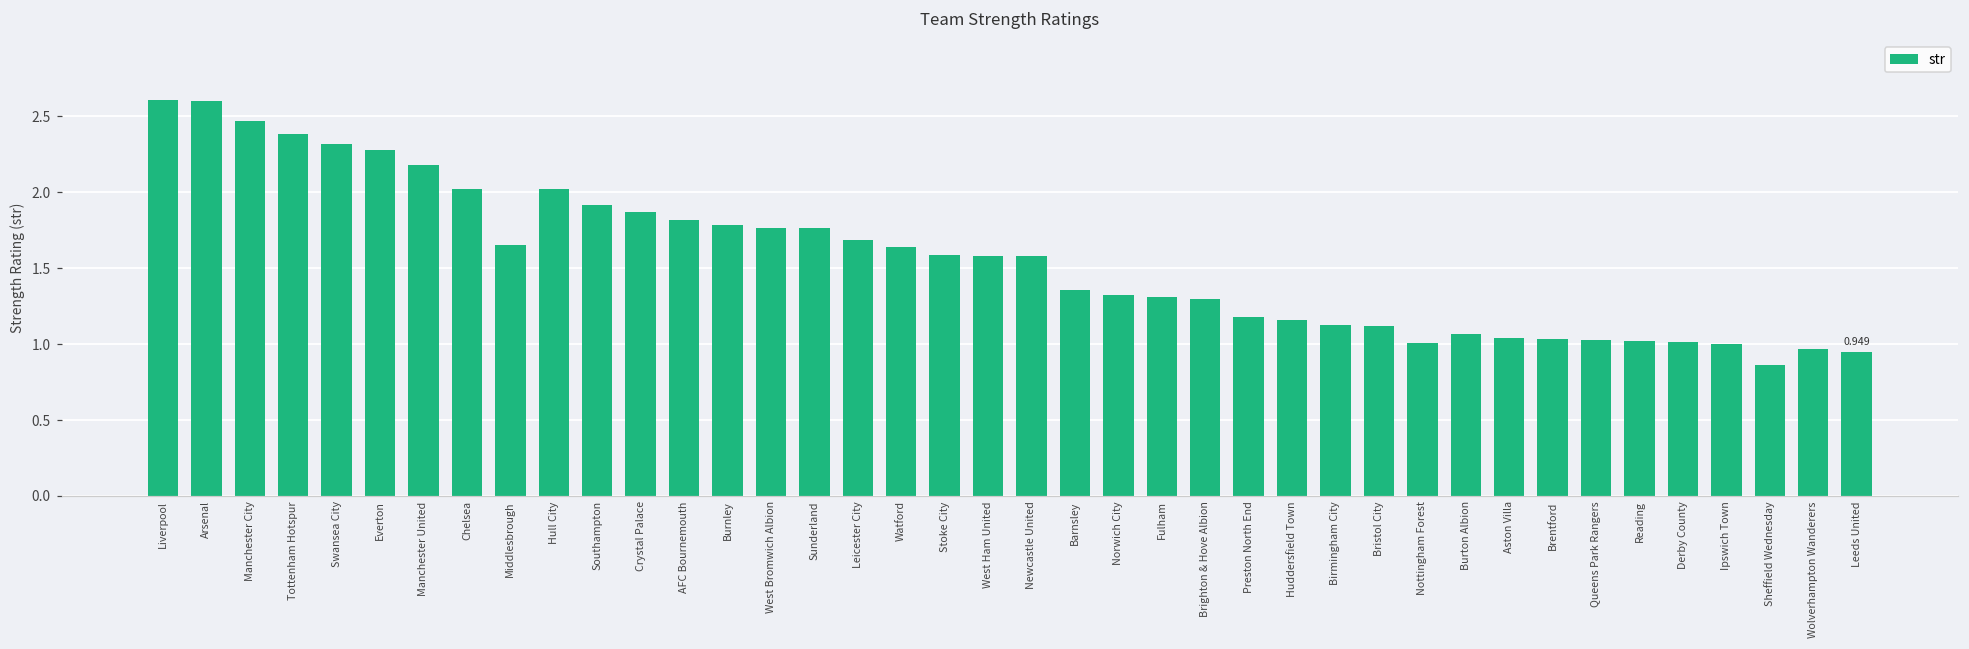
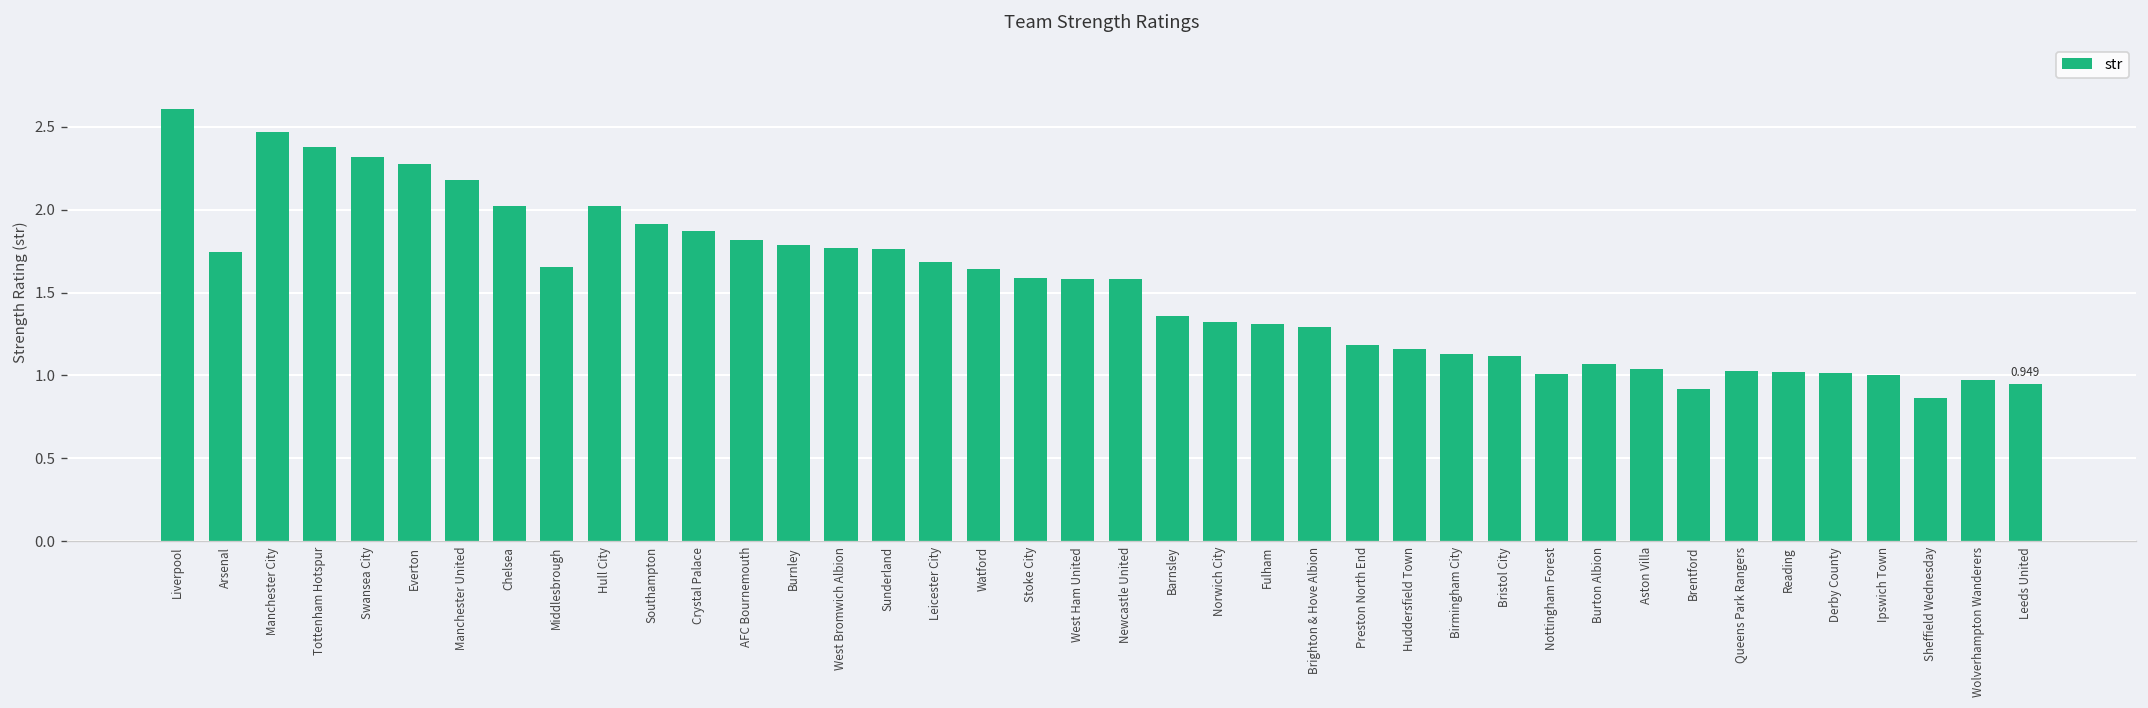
Arsenal: 2.60 -> 1.75
Brentford: 1.03 -> 0.92
